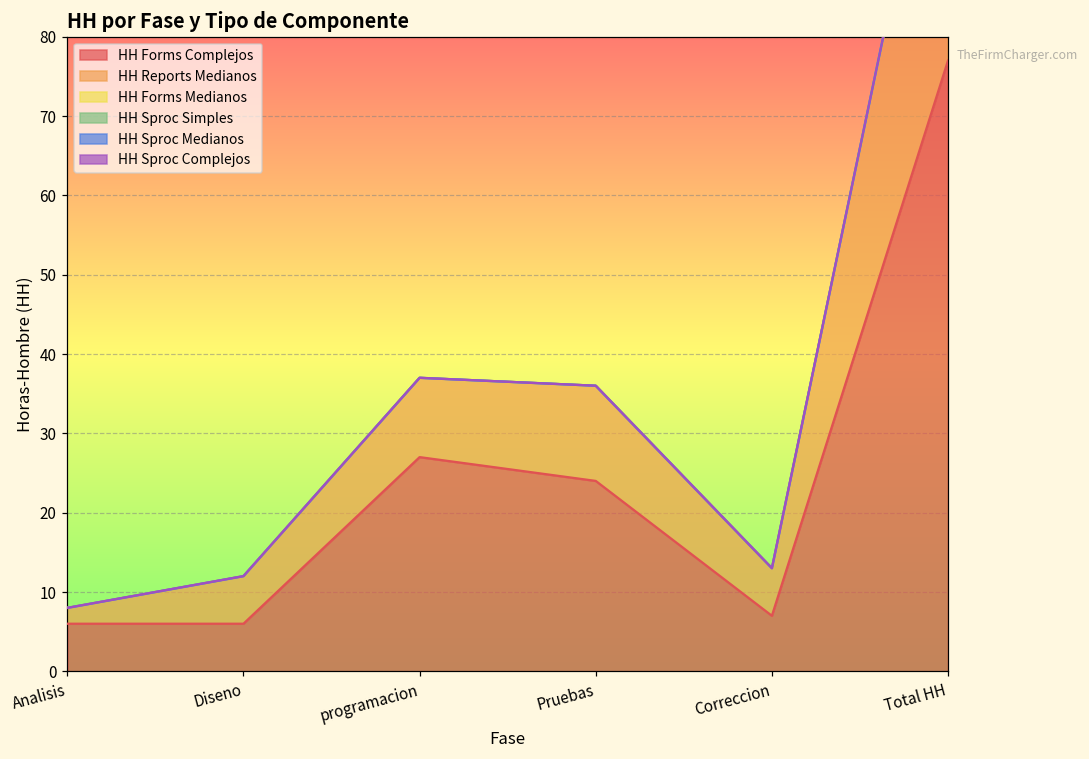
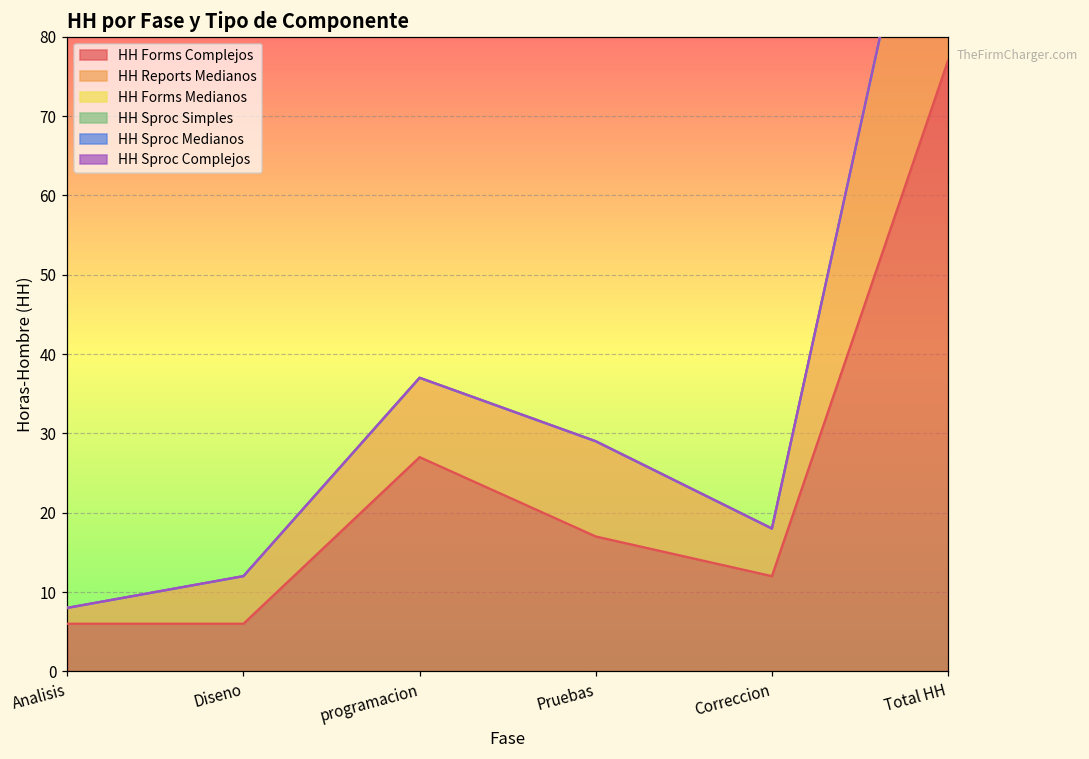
HH Forms Complejos, Pruebas: 24 -> 17
HH Forms Complejos, Correccion: 7 -> 12
